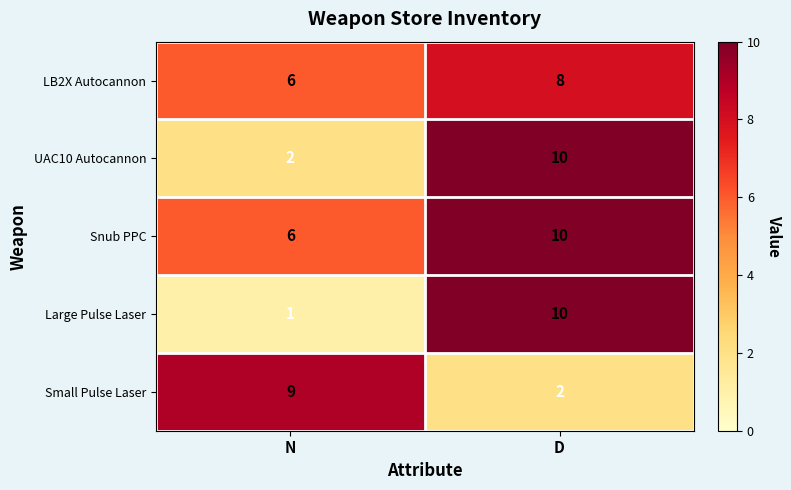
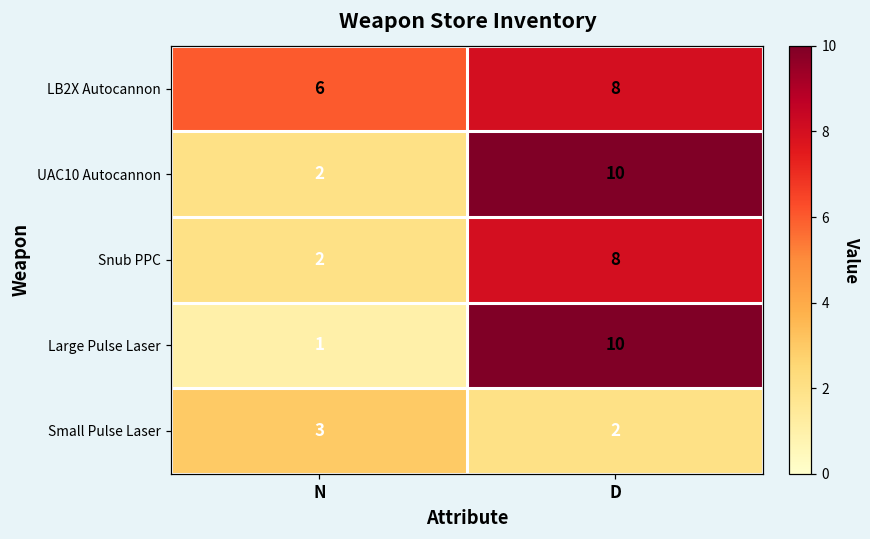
Snub PPC, N: 6 -> 2
Snub PPC, D: 10 -> 8
Small Pulse Laser, N: 9 -> 3
